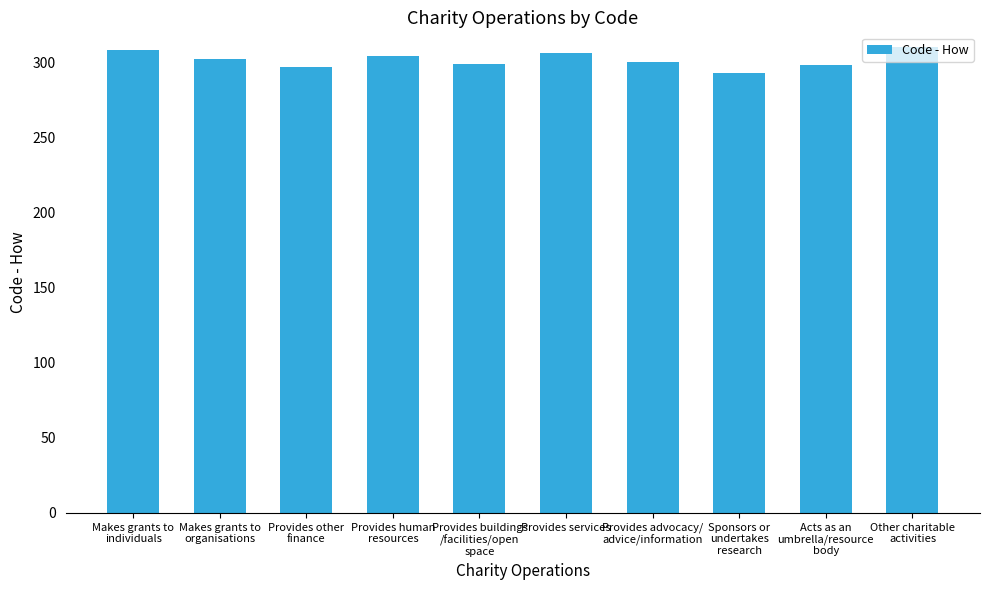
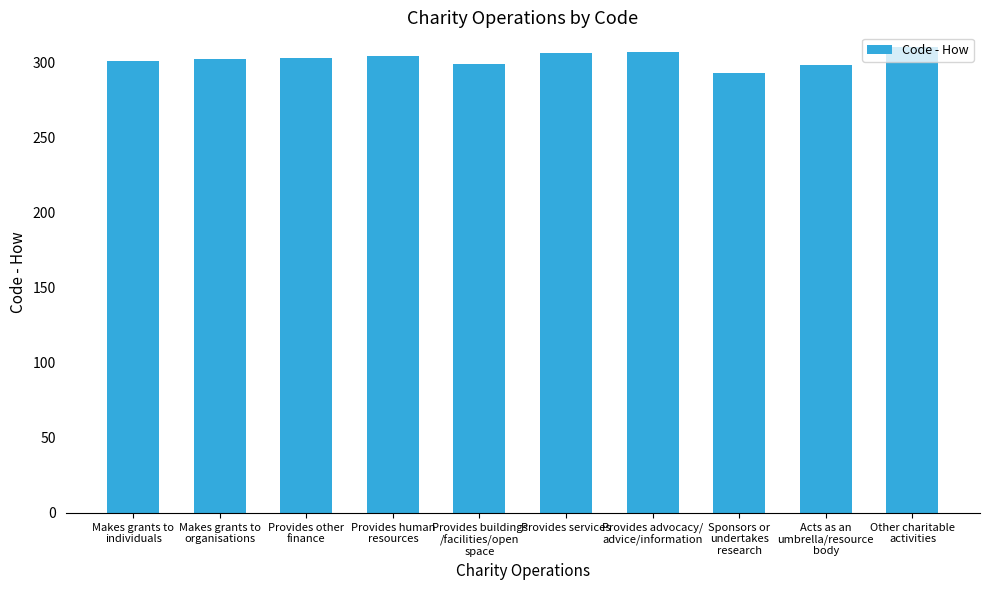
Makes grants to individuals: 308 -> 301
Provides other finance: 297 -> 303
Provides advocacy/ advice/information: 300 -> 307
